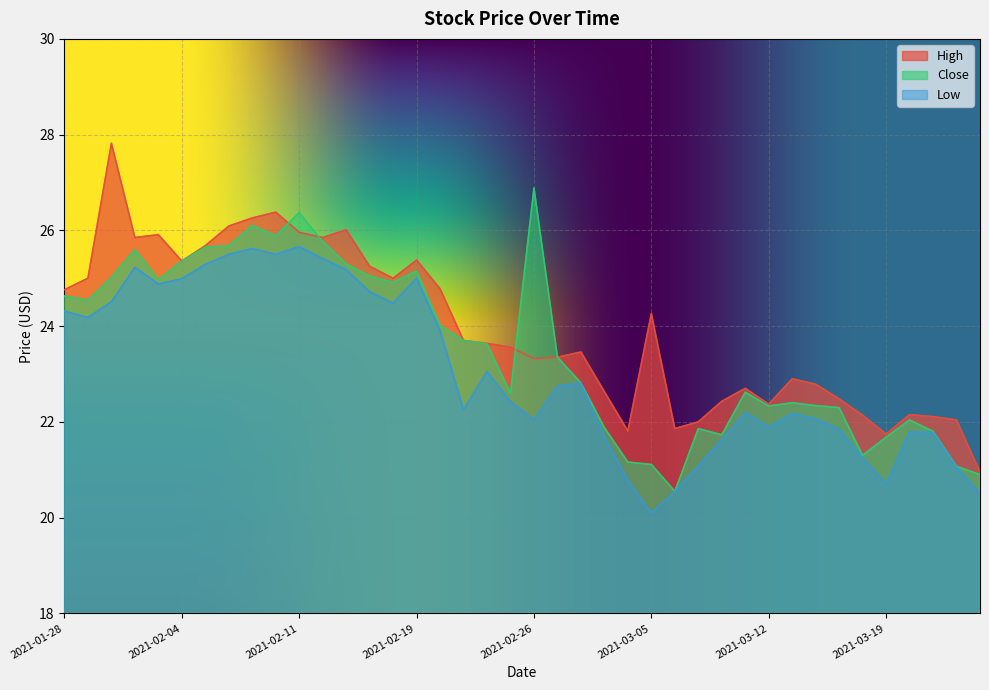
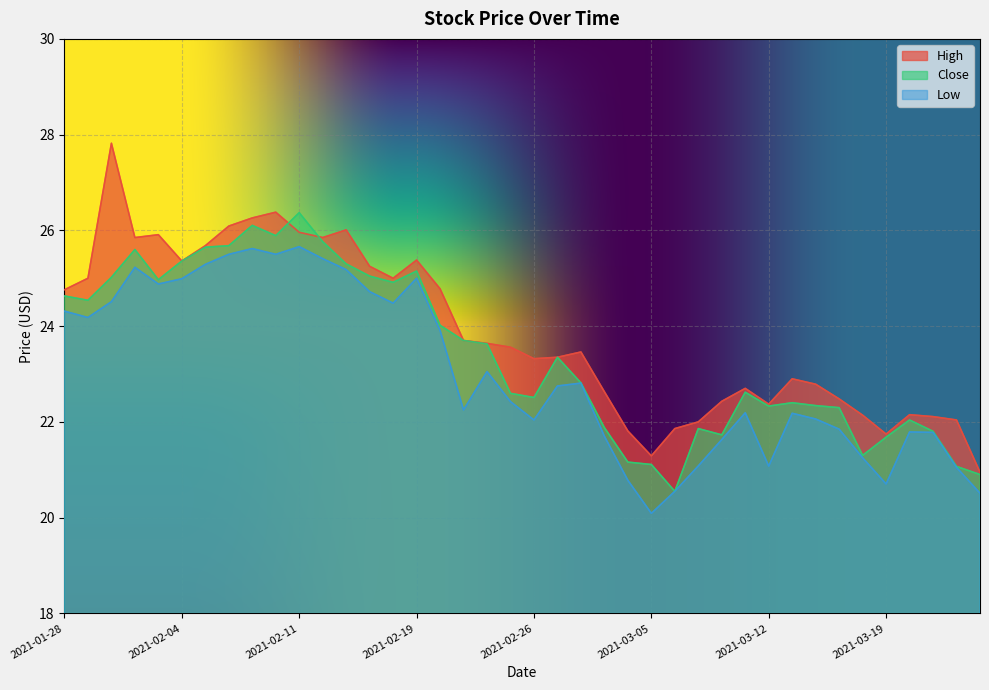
Close, 2021-02-26: 26.9 -> 22.5
High, 2021-03-05: 24.3 -> 21.3
Low, 2021-03-12: 21.9 -> 21.1
